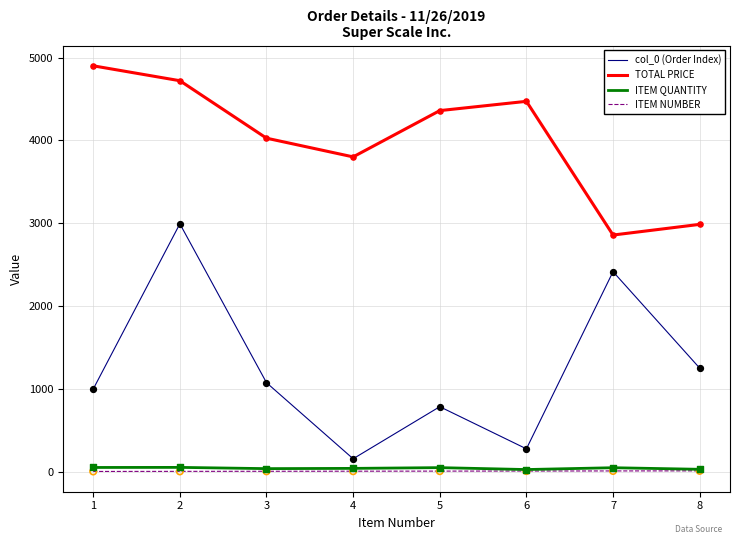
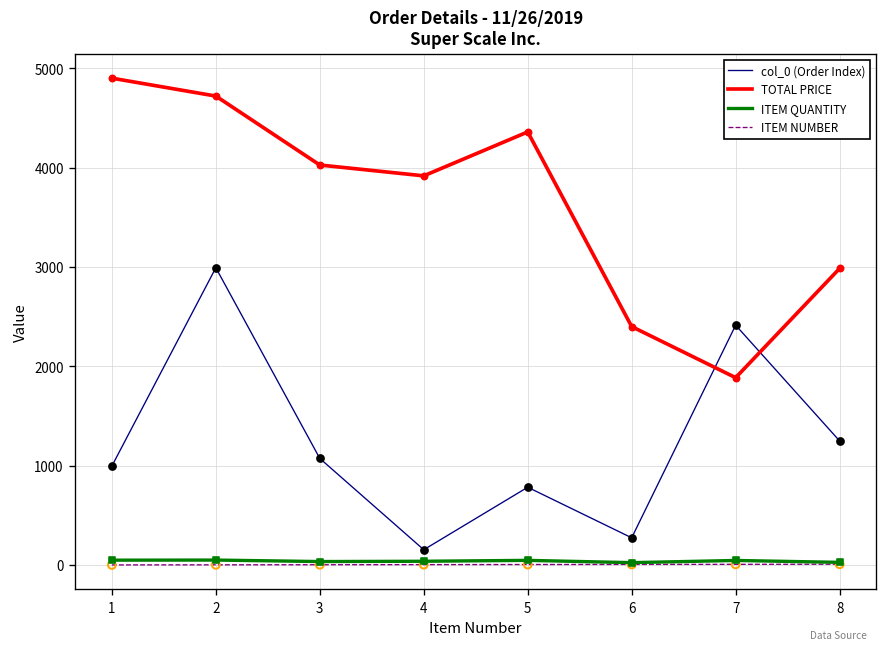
TOTAL PRICE, 4: 3800 -> 3900
TOTAL PRICE, 6: 4500 -> 2400
TOTAL PRICE, 7: 2900 -> 1900
